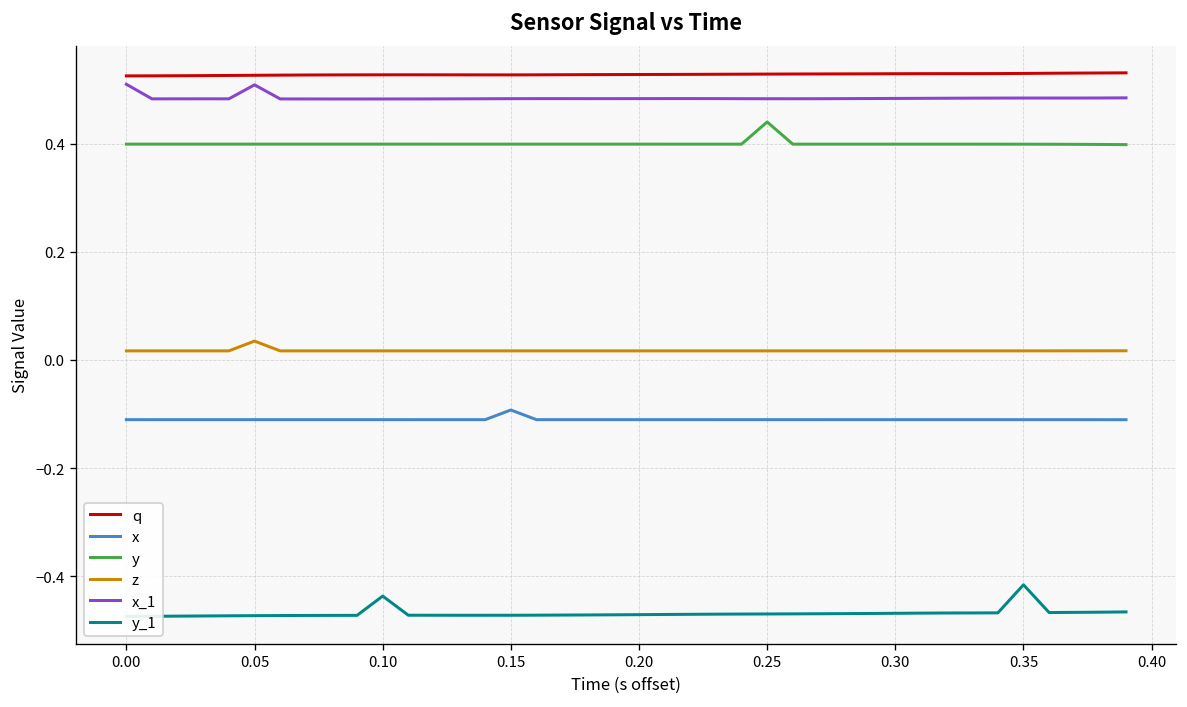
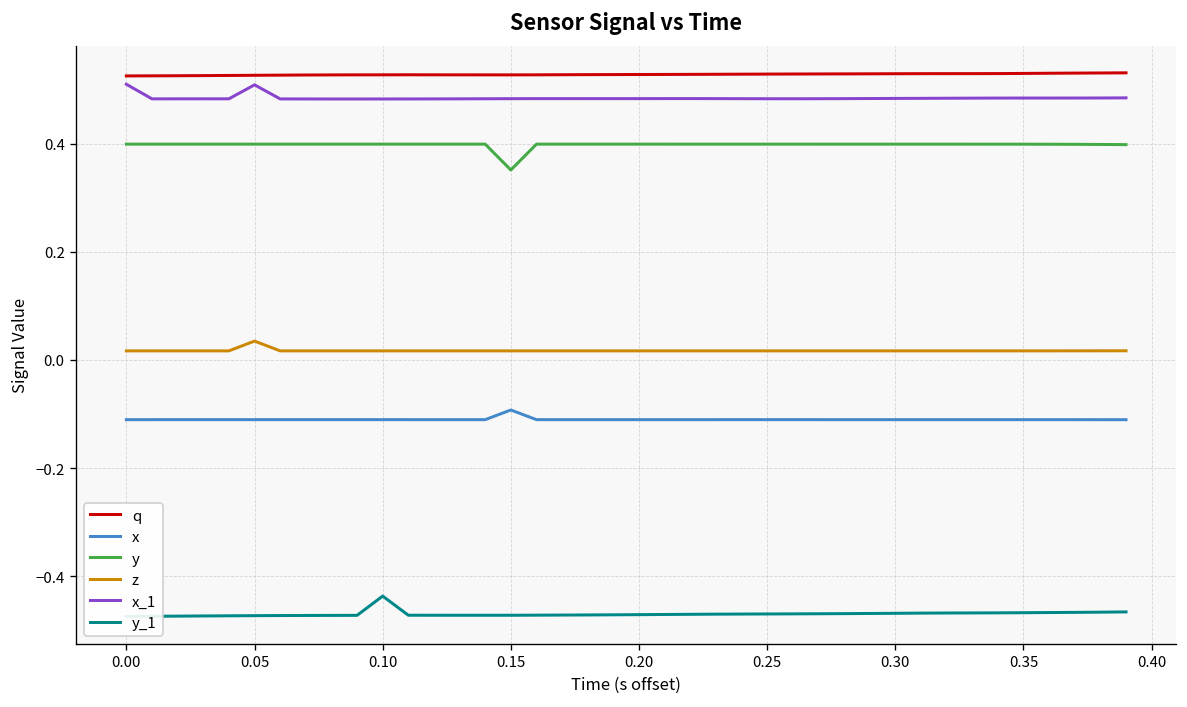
y, 0.15: 0.40 -> 0.35
y, 0.25: 0.44 -> 0.40
y_1, 0.35: -0.42 -> -0.47
